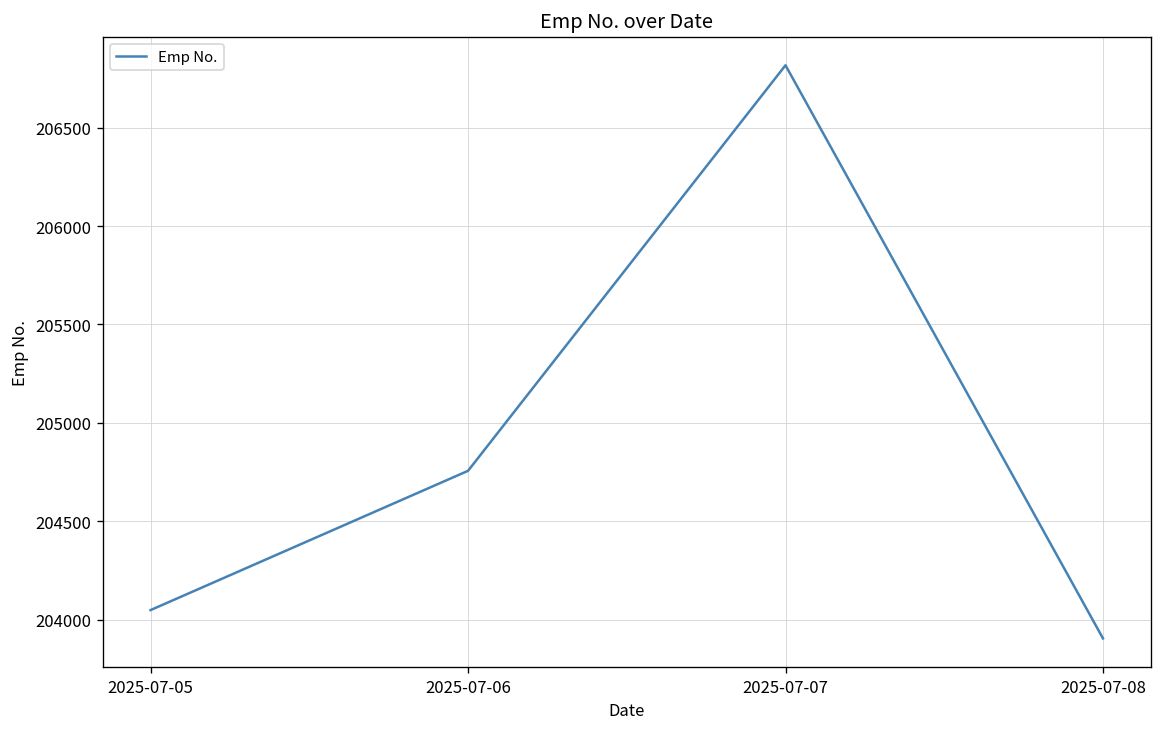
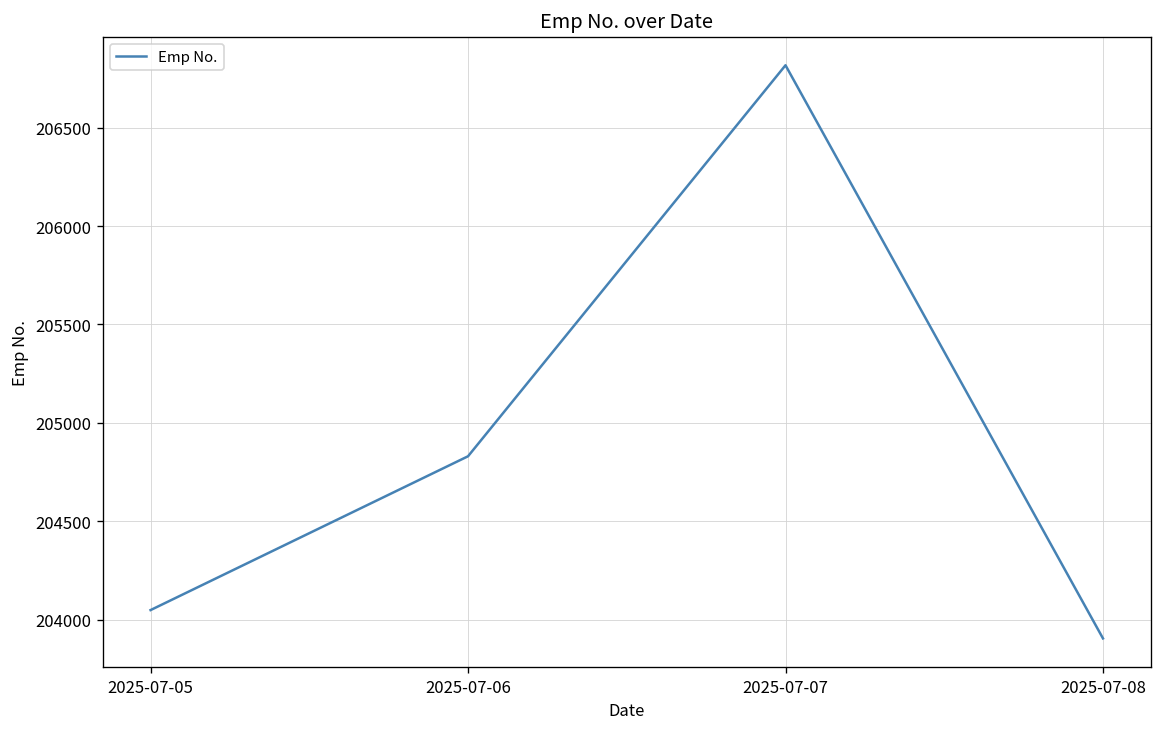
2025-07-06: 204760 -> 204830
